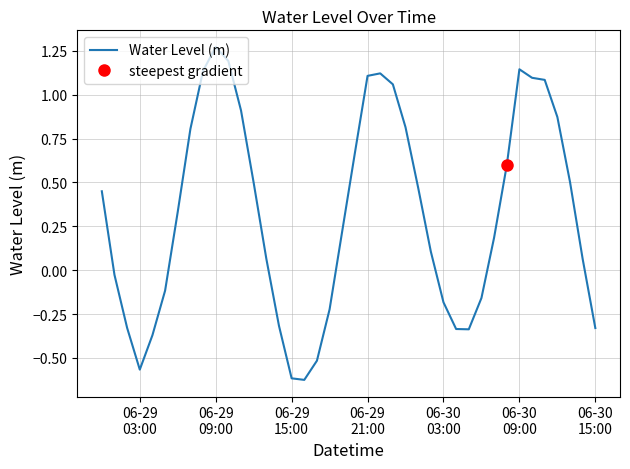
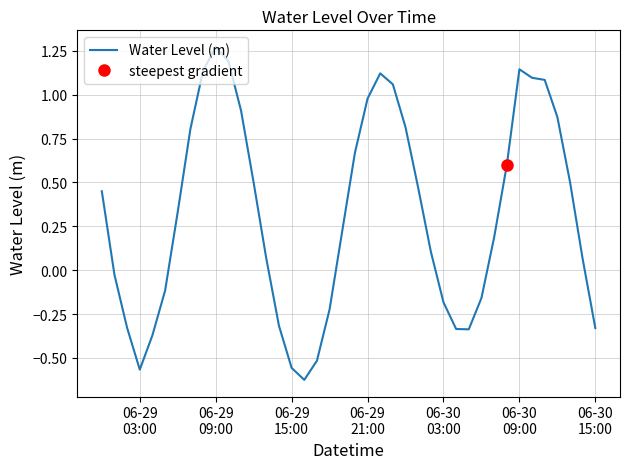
Water Level (m), 06-29 15:00: -0.62 -> -0.56
Water Level (m), 06-29 21:00: 1.11 -> 0.98
